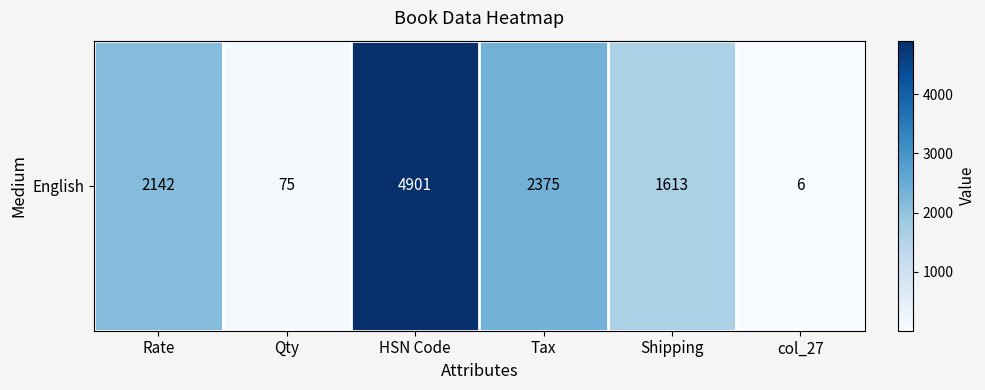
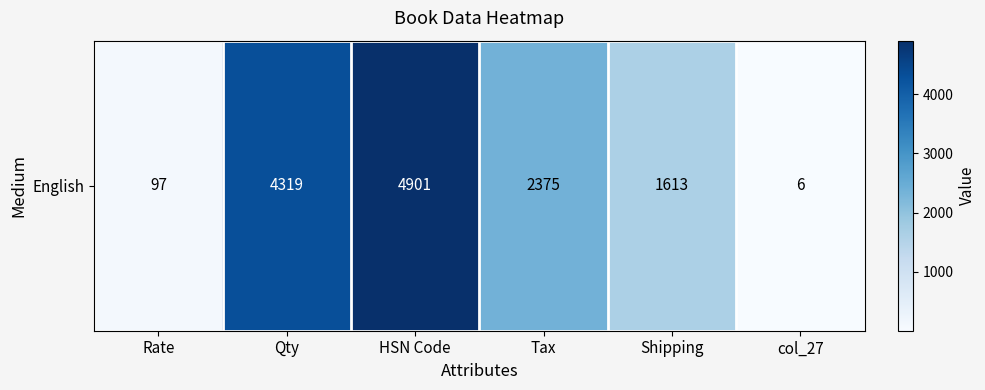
English, Rate: 2142 -> 97
English, Qty: 75 -> 4319
